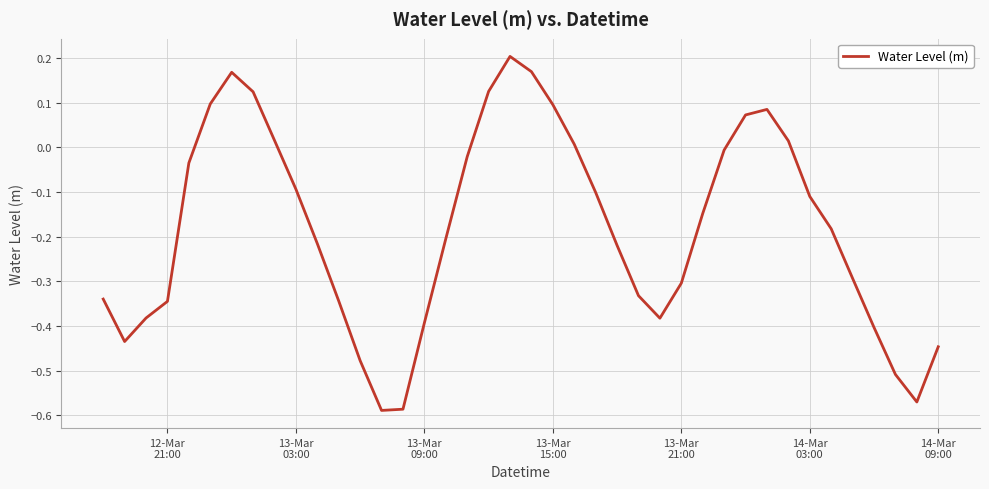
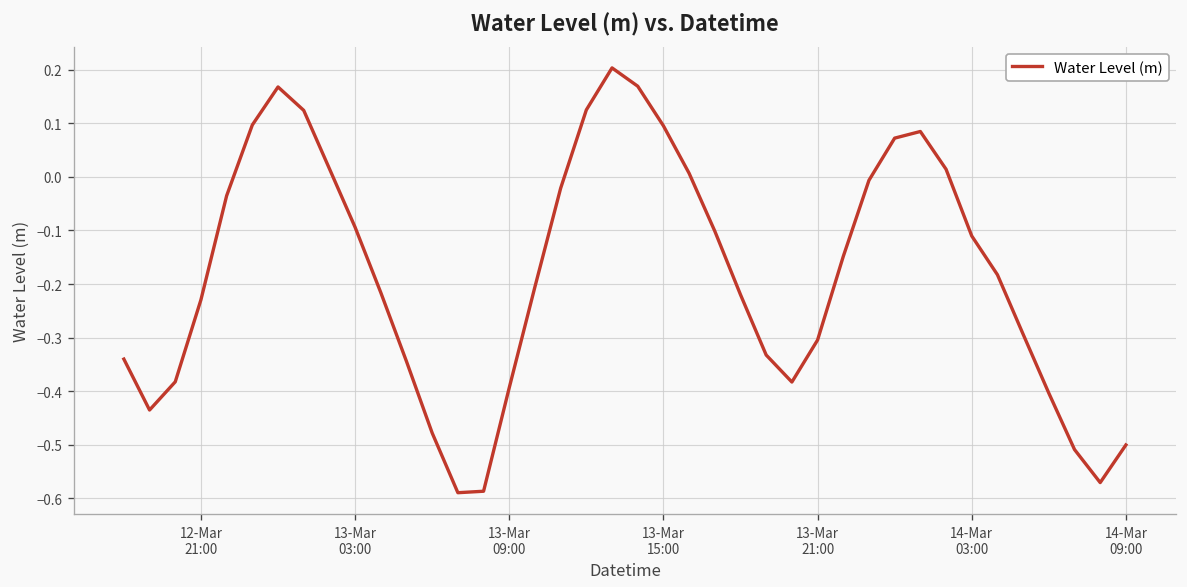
12-Mar 21:00: -0.35 -> -0.23
14-Mar 09:00: -0.45 -> -0.50
